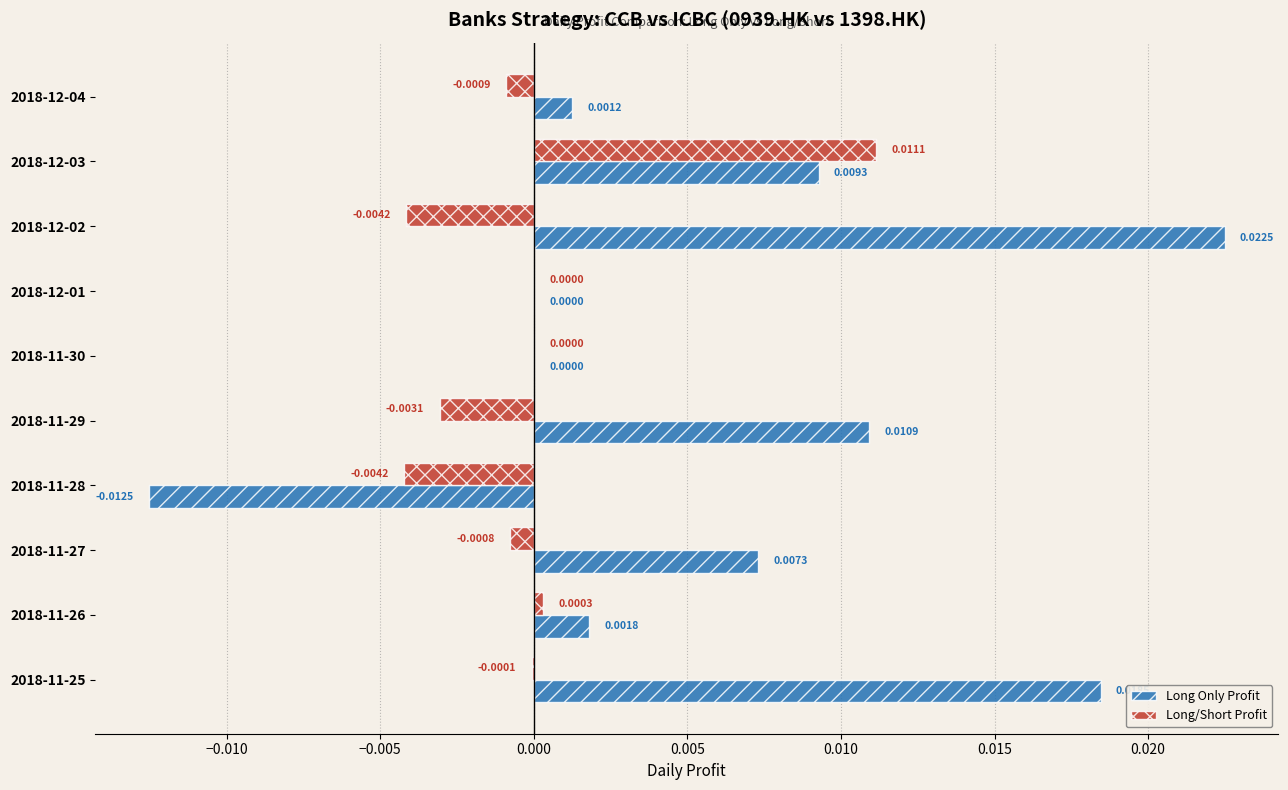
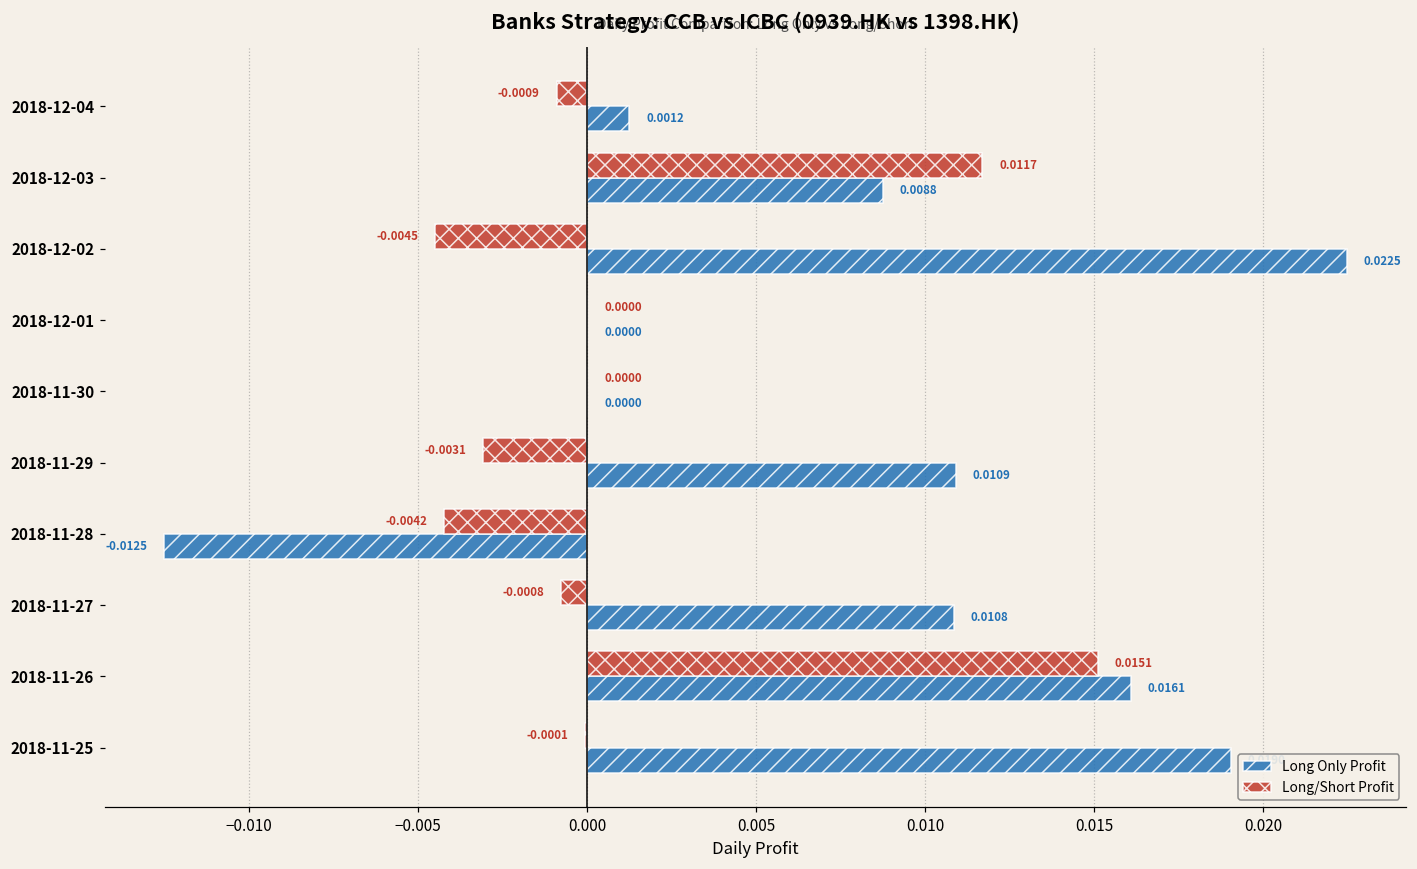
Long/Short Profit, 2018-12-03: 0.0111 -> 0.0117
Long Only Profit, 2018-12-03: 0.0093 -> 0.0088
Long/Short Profit, 2018-12-02: -0.0042 -> -0.0045
Long Only Profit, 2018-11-27: 0.0073 -> 0.0108
Long/Short Profit, 2018-11-26: 0.0003 -> 0.0151
Long Only Profit, 2018-11-26: 0.0018 -> 0.0161
Long Only Profit, 2018-11-25: 0.0185 -> 0.0190
